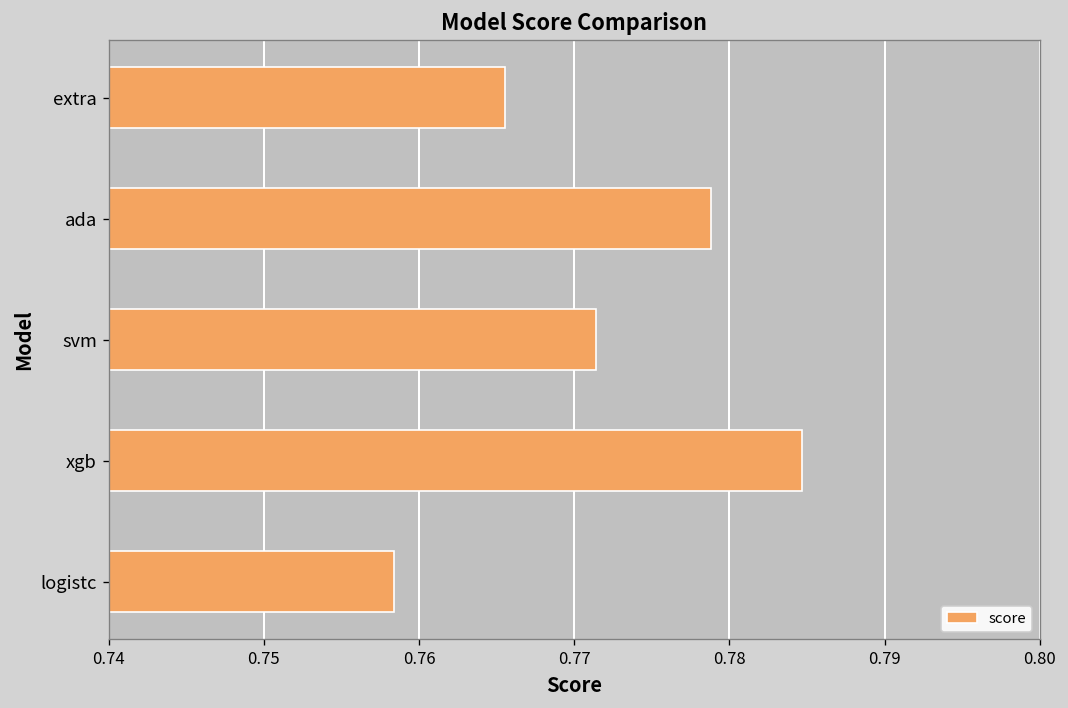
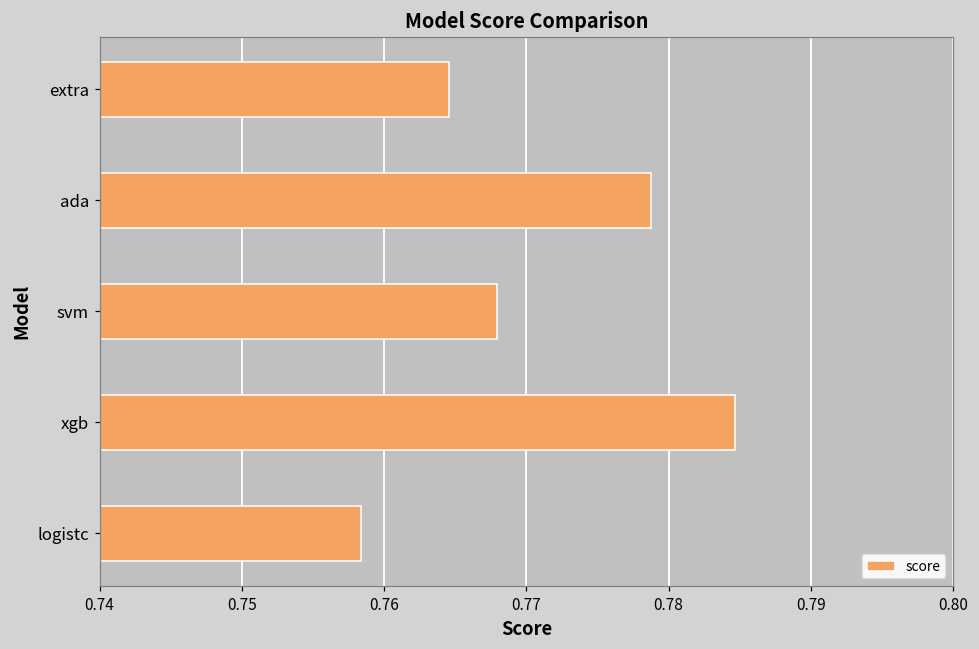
extra: 0.7656 -> 0.7645
svm: 0.7714 -> 0.7679
